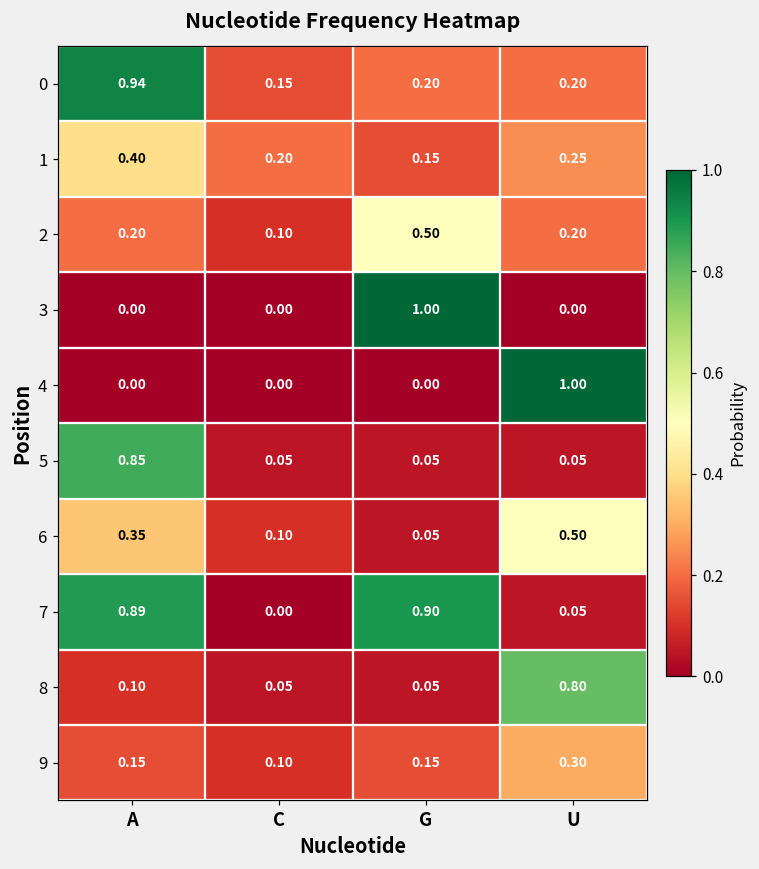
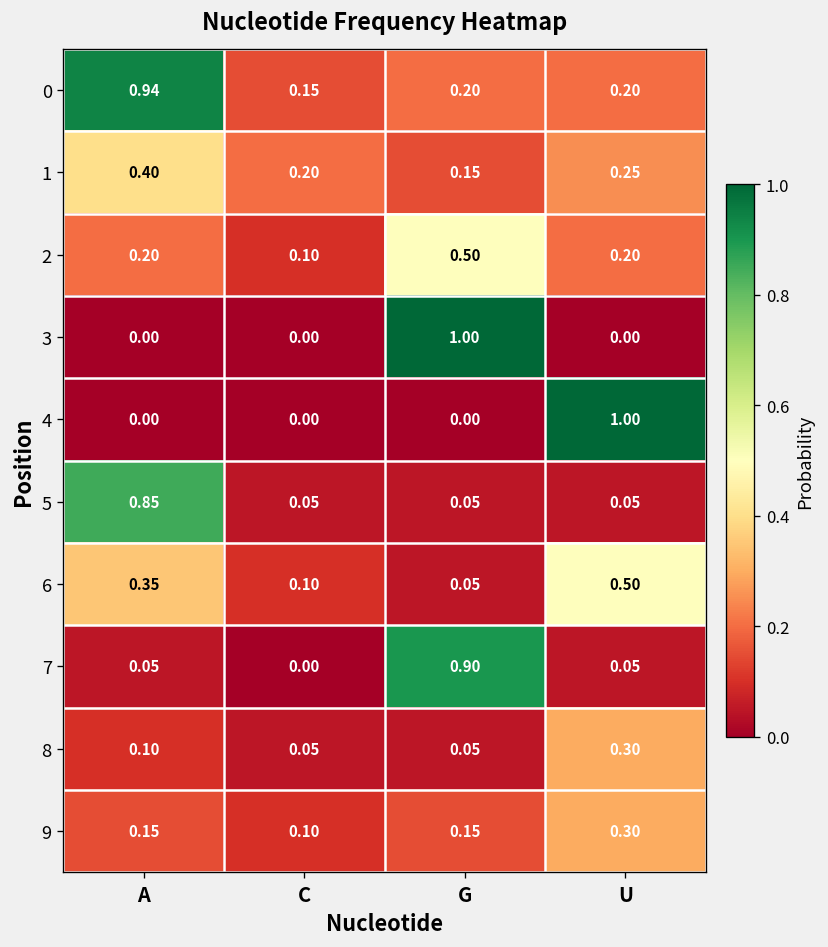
7, A: 0.89 -> 0.05
8, U: 0.80 -> 0.30
